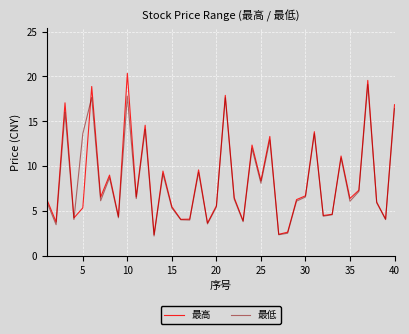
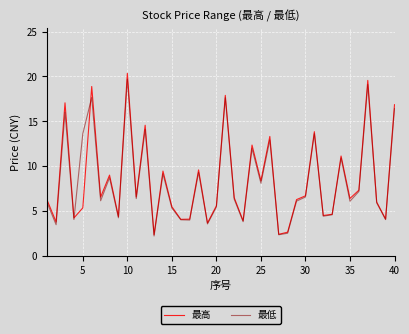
最低, 10: 18 -> 20
